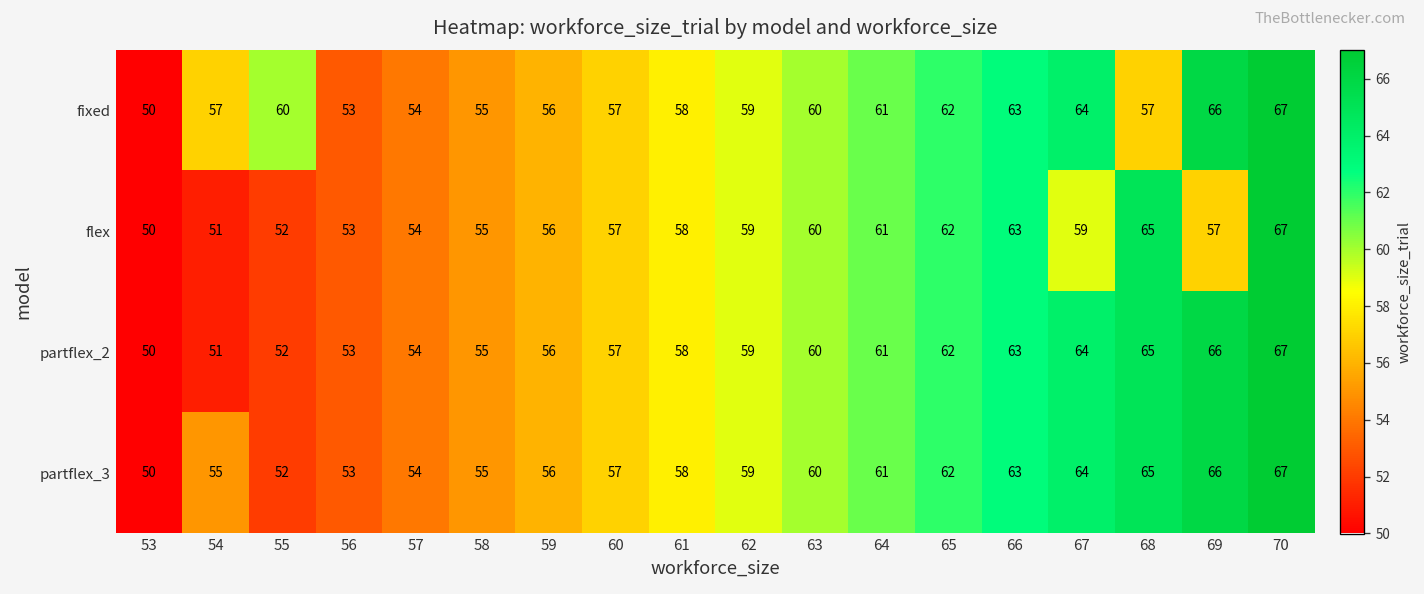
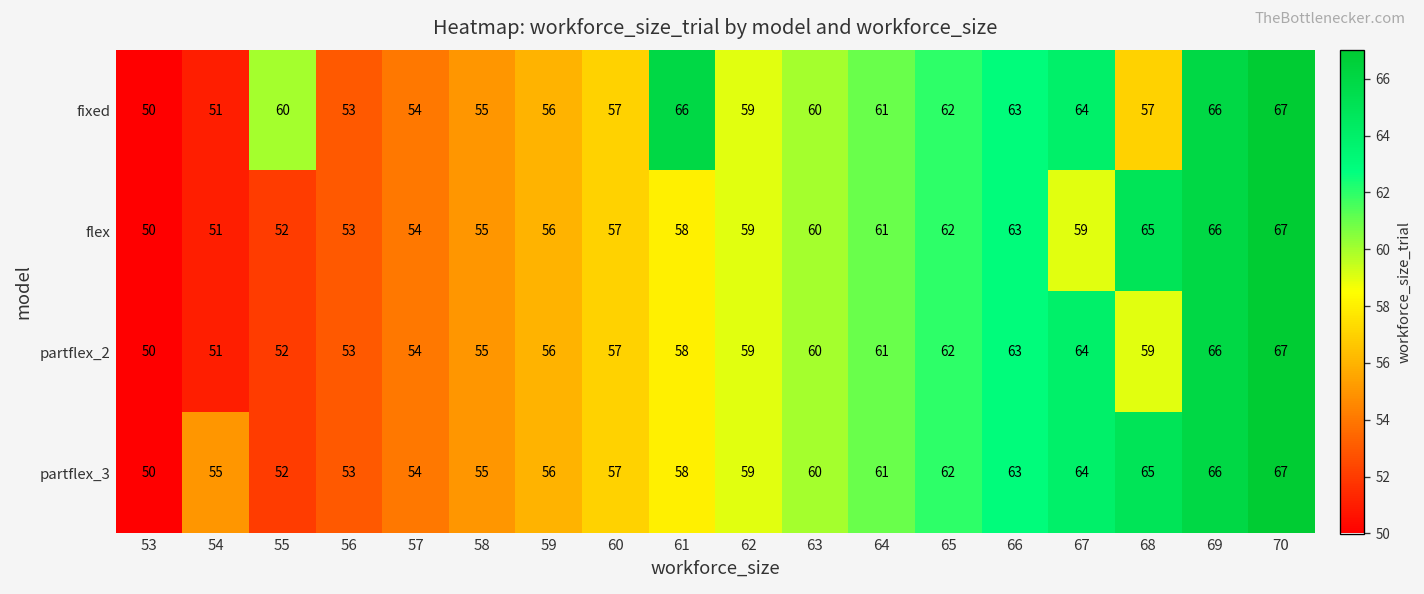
fixed, 54: 57 -> 51
fixed, 61: 58 -> 66
flex, 69: 57 -> 66
partflex_2, 68: 65 -> 59
